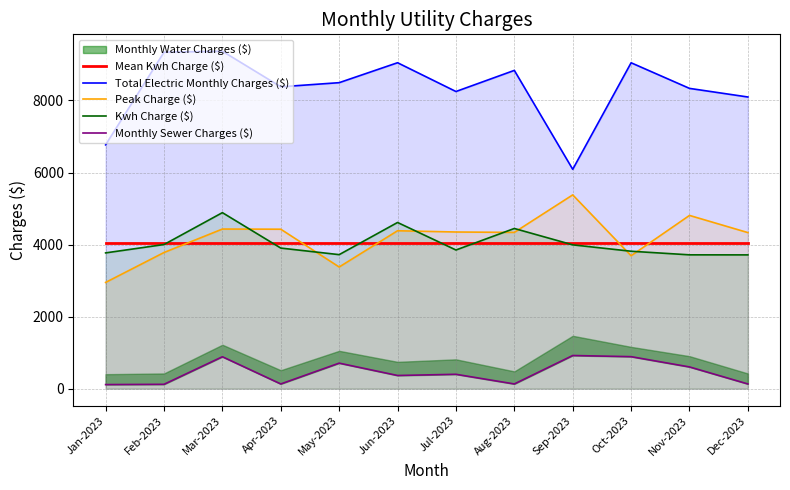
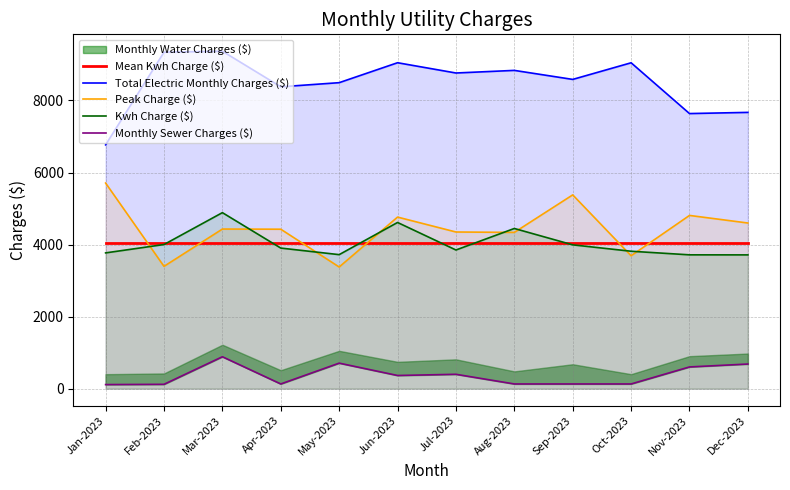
Peak Charge ($), Jan-2023: 2900 -> 5700
Peak Charge ($), Feb-2023: 3800 -> 3400
Peak Charge ($), Jun-2023: 4400 -> 4800
Total Electric Monthly Charges ($), Jul-2023: 8200 -> 8800
Total Electric Monthly Charges ($), Sep-2023: 6100 -> 8600
Monthly Sewer Charges ($), Sep-2023: 900 -> 100
Monthly Sewer Charges ($), Oct-2023: 900 -> 100
Total Electric Monthly Charges ($), Nov-2023: 8300 -> 7600
Total Electric Monthly Charges ($), Dec-2023: 8100 -> 7700
Peak Charge ($), Dec-2023: 4300 -> 4600
Monthly Sewer Charges ($), Dec-2023: 100 -> 700
